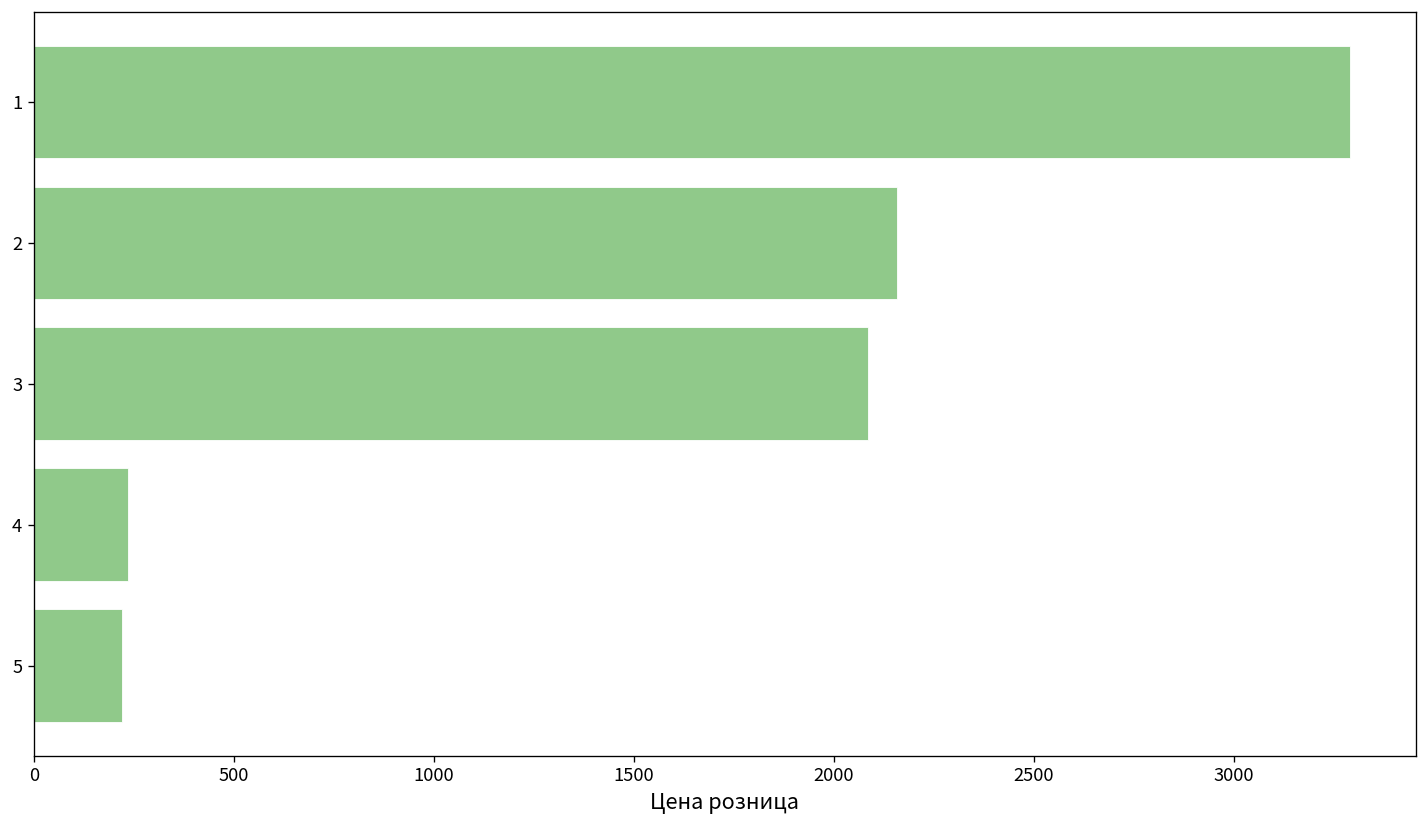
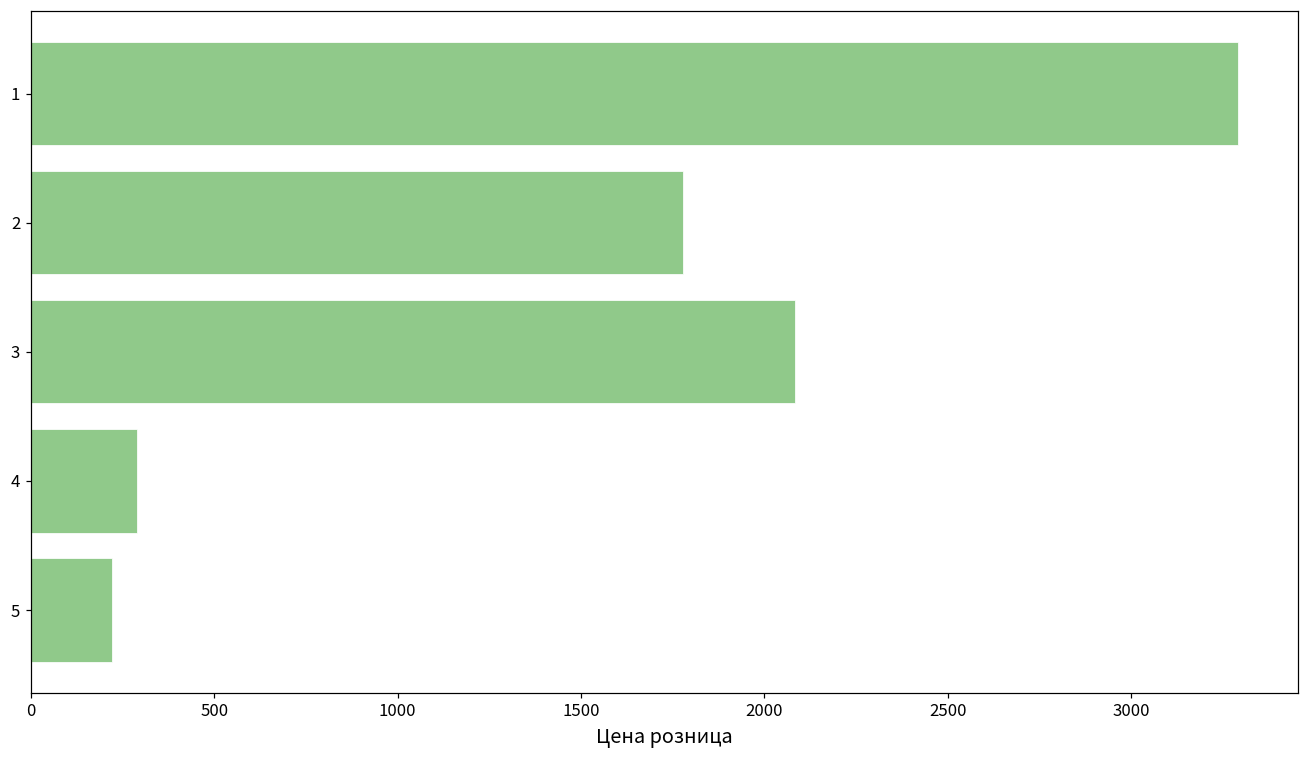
2: 2160 -> 1780
4: 240 -> 290
